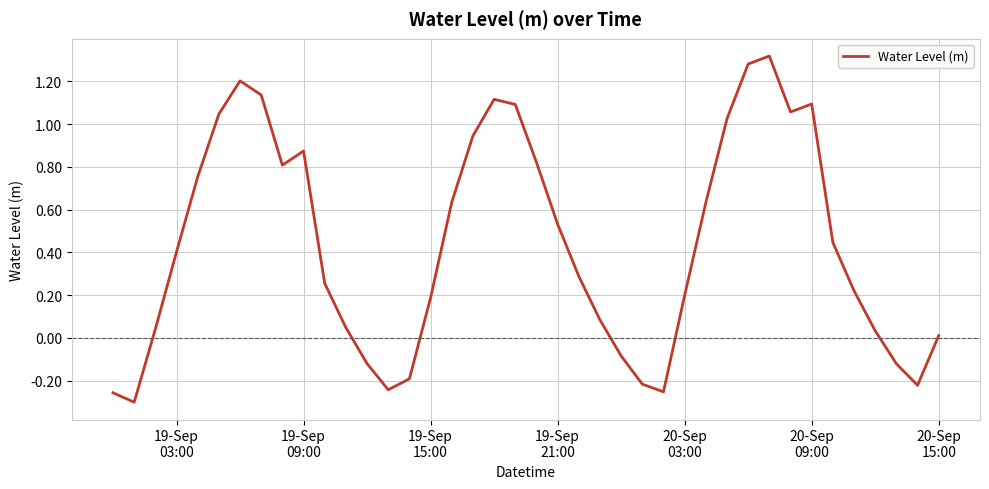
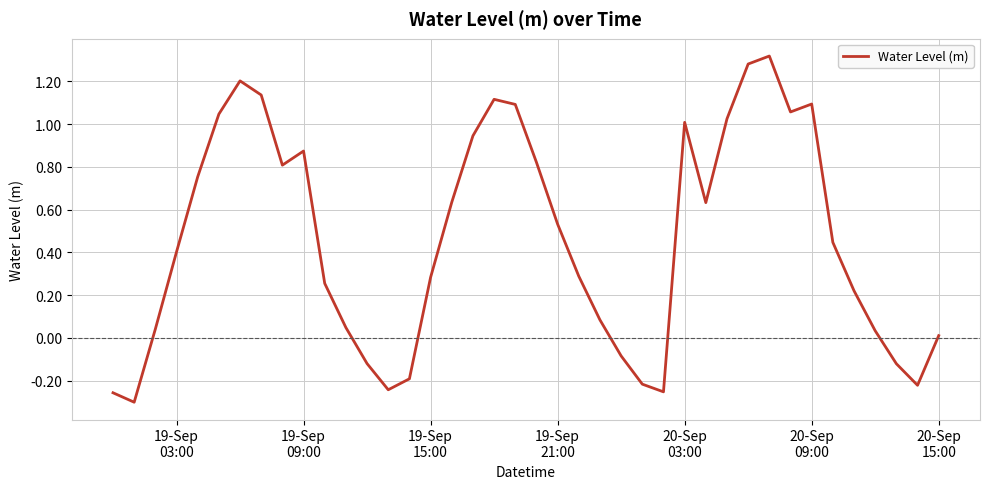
19-Sep 15:00: 0.19 -> 0.28
20-Sep 03:00: 0.20 -> 1.01
